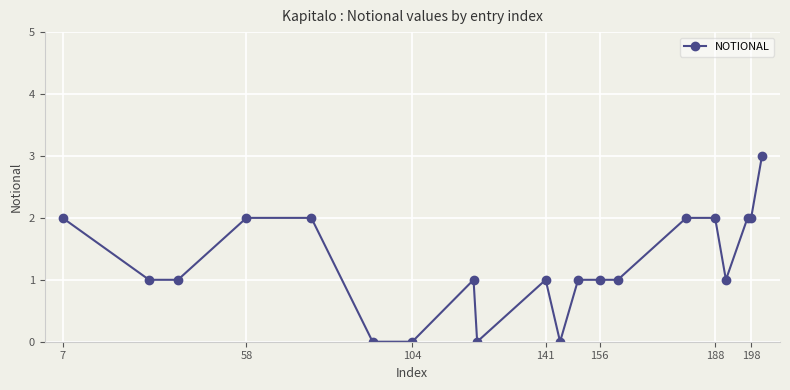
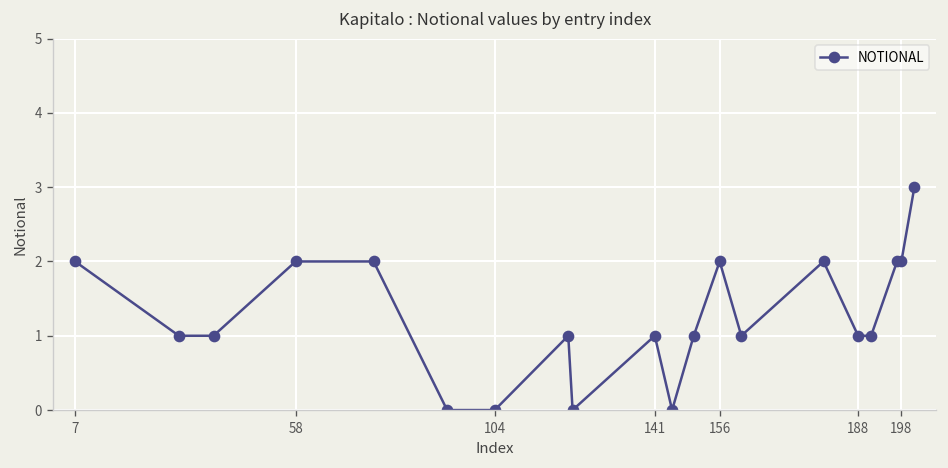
156: 1 -> 2
188: 2 -> 1
